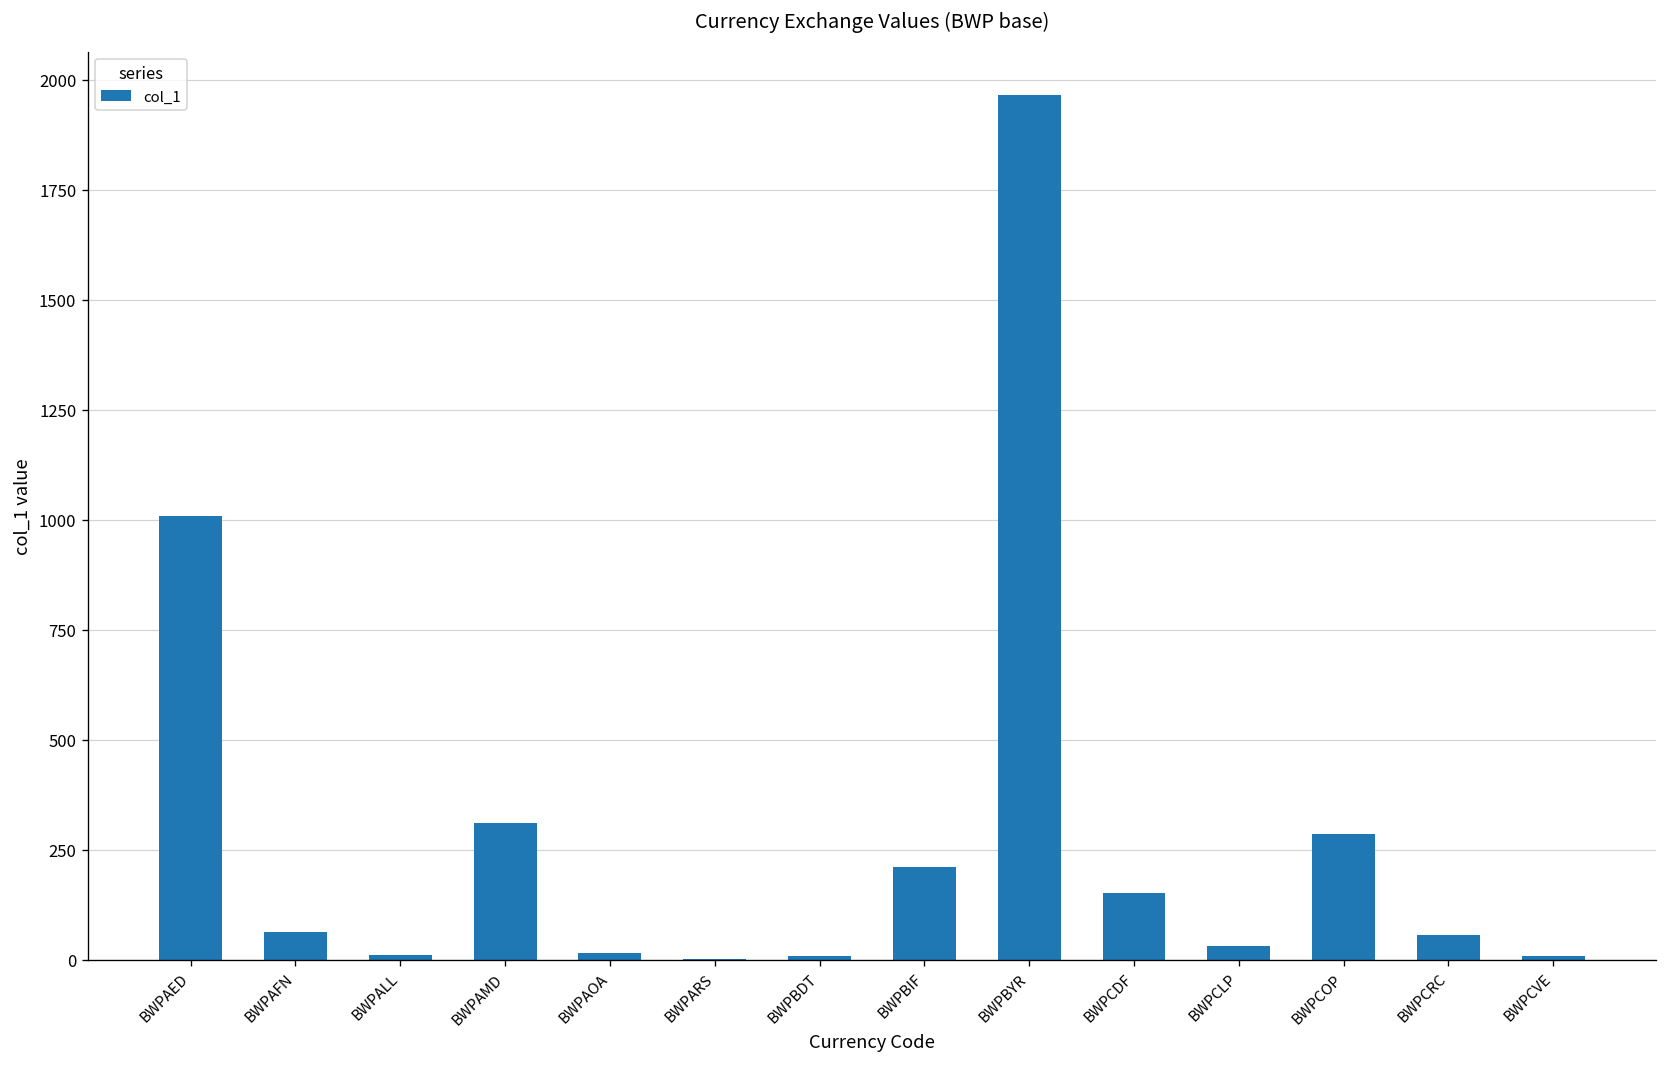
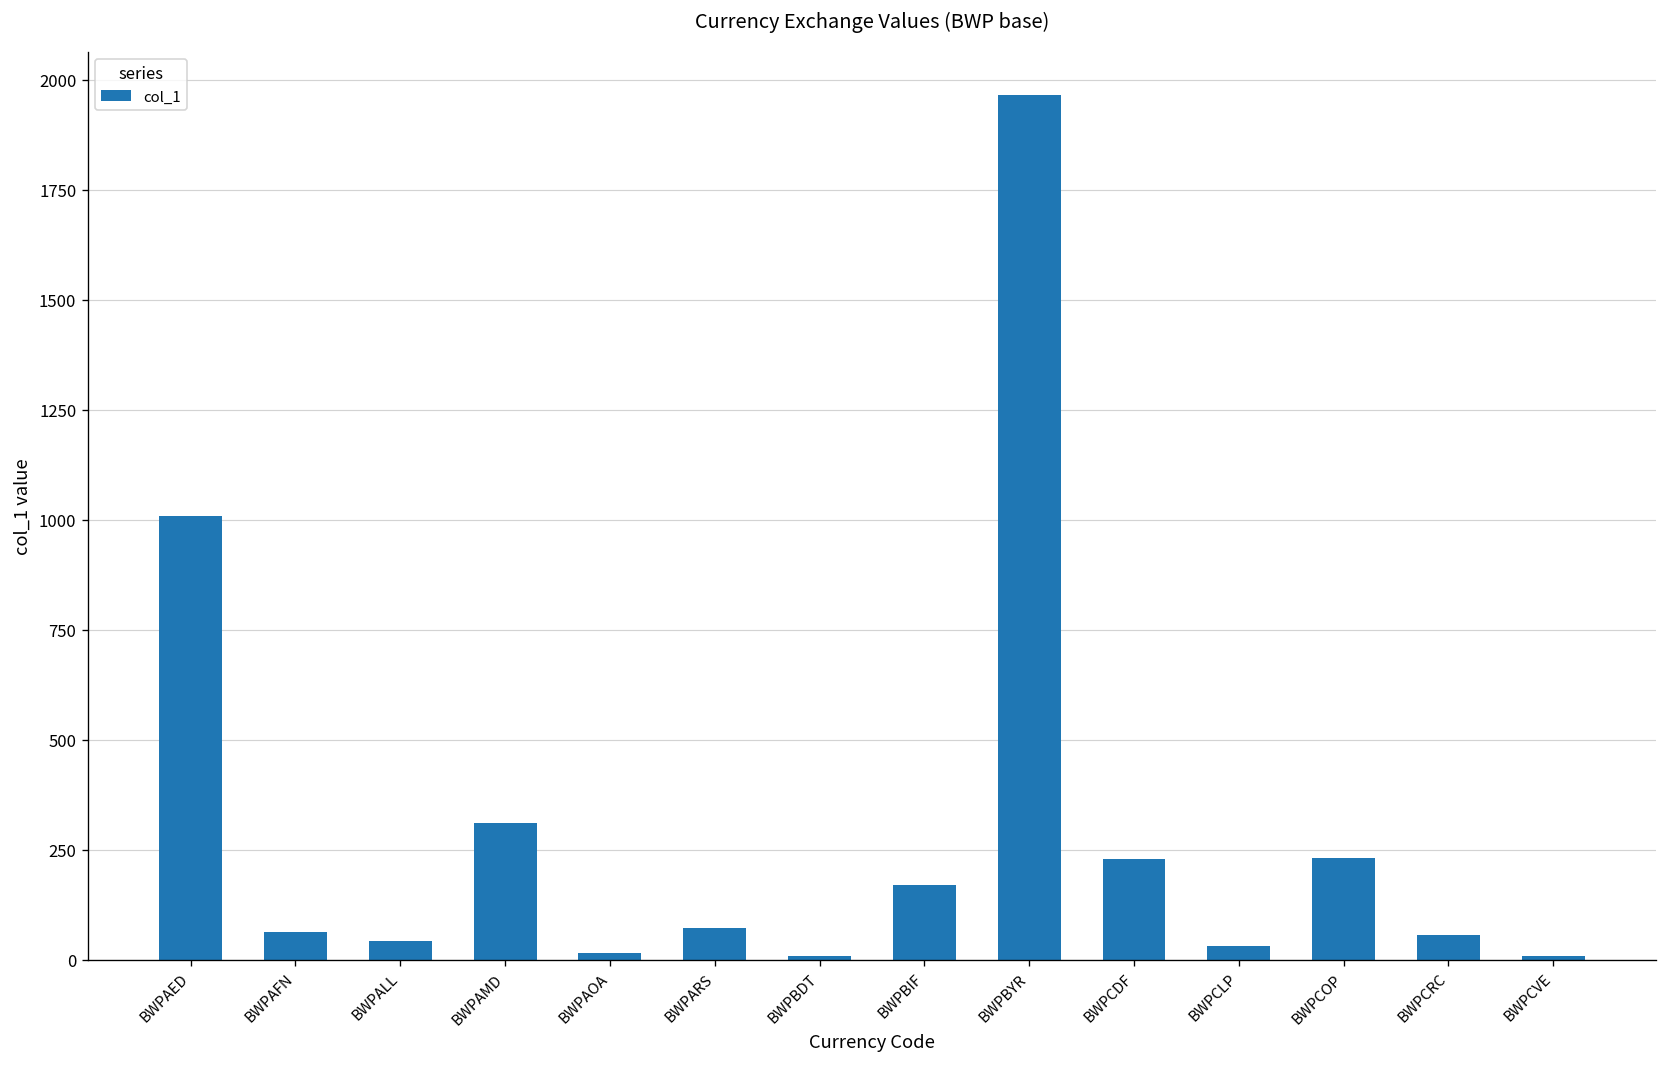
BWPALL: 10 -> 40
BWPARS: 0 -> 70
BWPBIF: 210 -> 170
BWPCDF: 150 -> 230
BWPCOP: 290 -> 230
